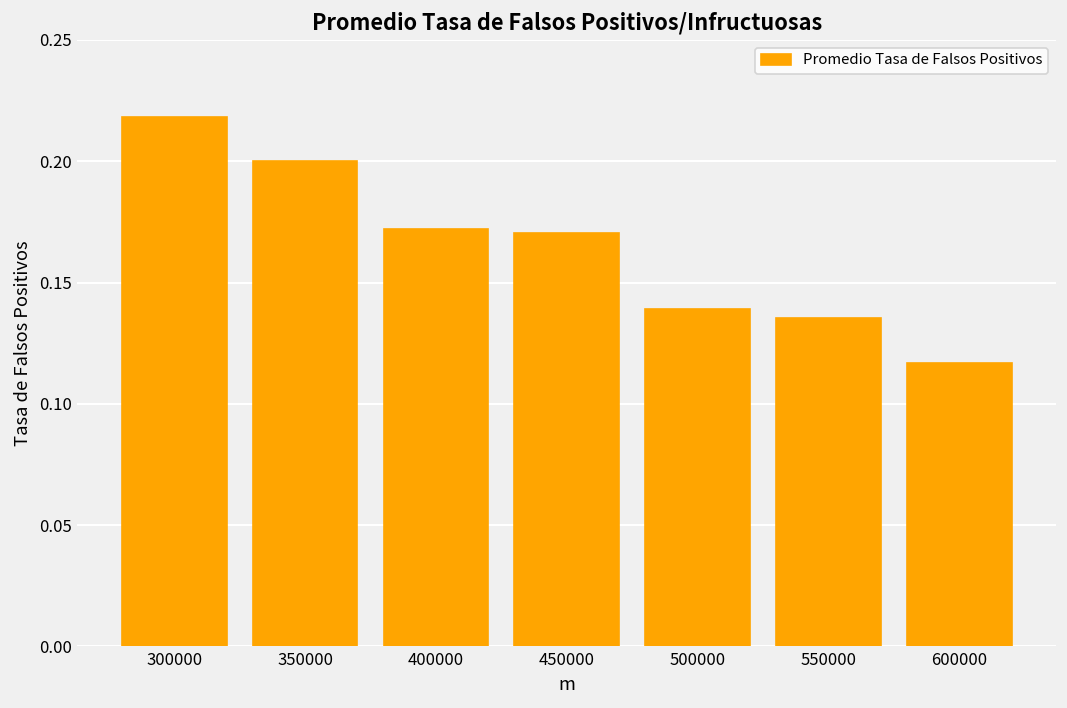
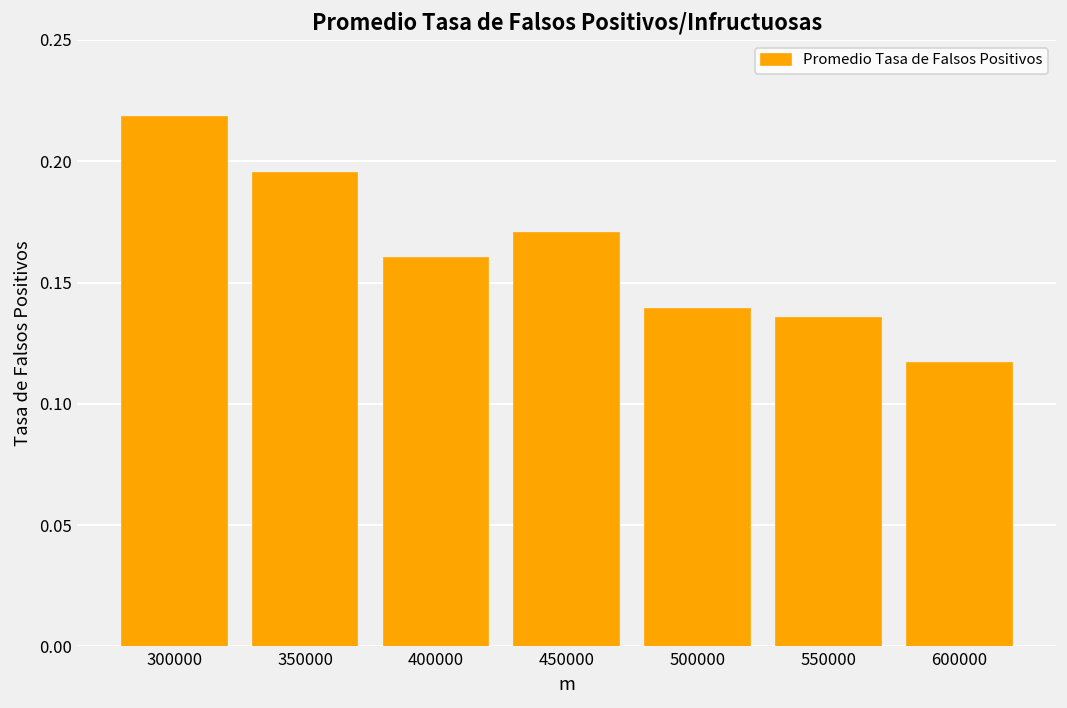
350000: 0.200 -> 0.195
400000: 0.172 -> 0.160
